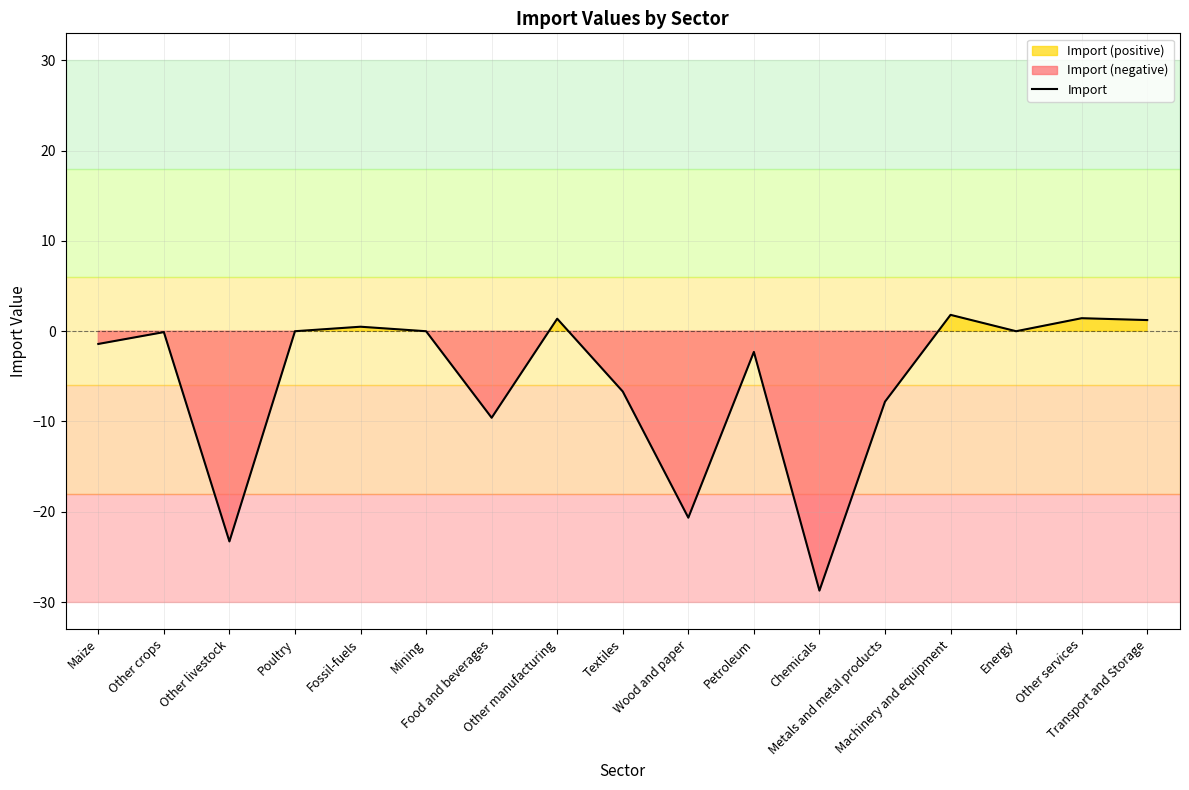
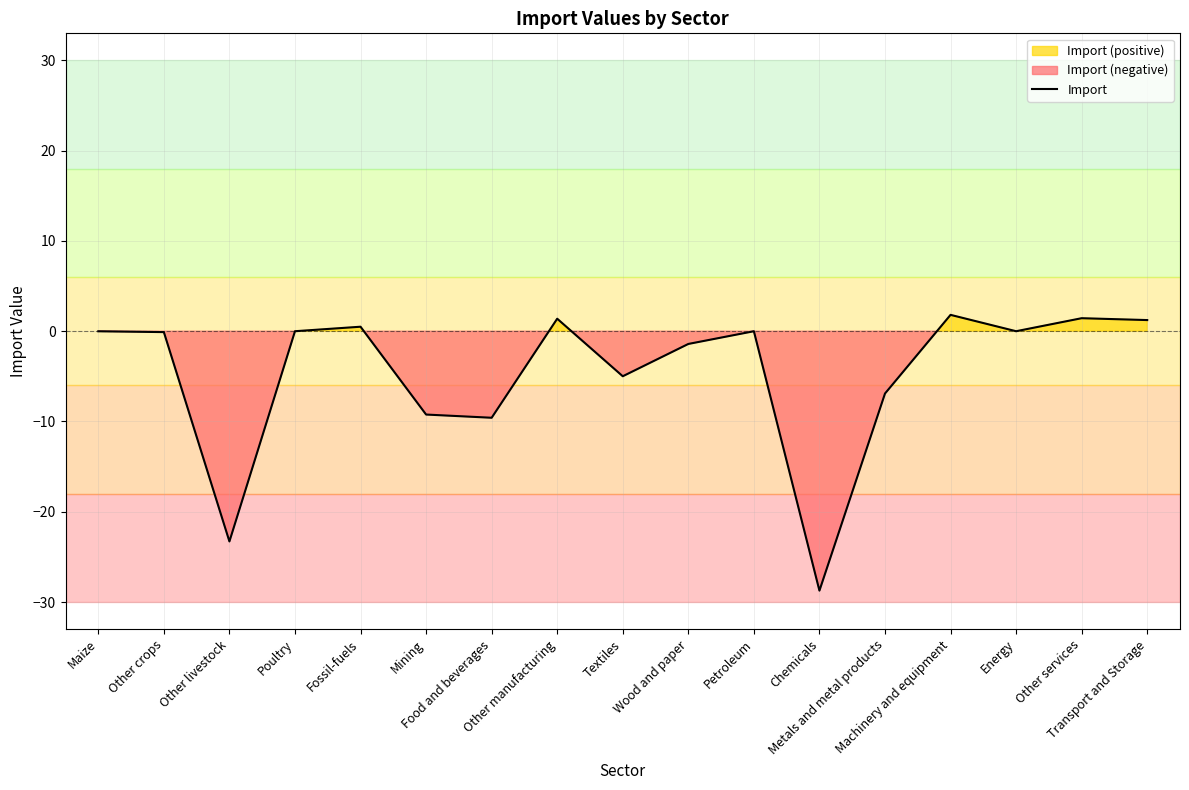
Maize: -1 -> 0
Mining: 0 -> -9
Textiles: -7 -> -5
Wood and paper: -21 -> -1
Petroleum: -2 -> 0
Metals and metal products: -8 -> -7
